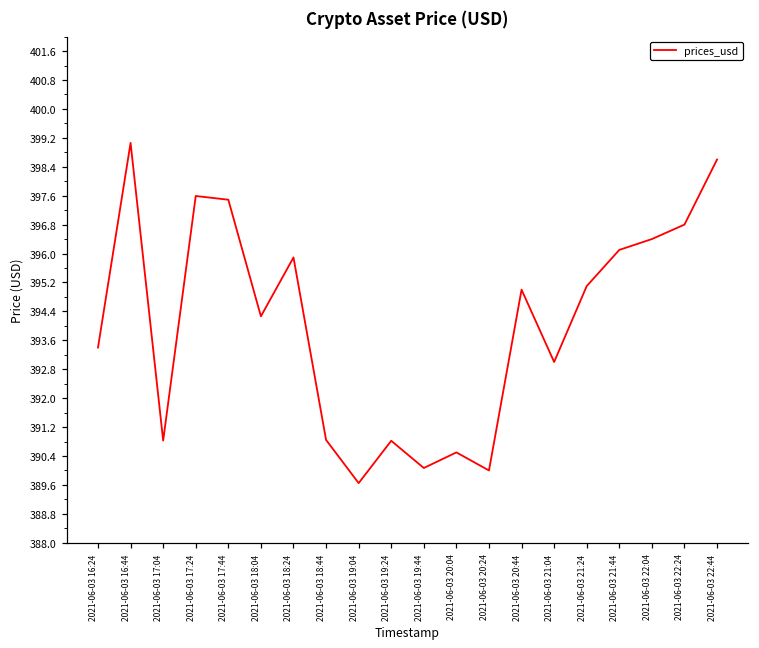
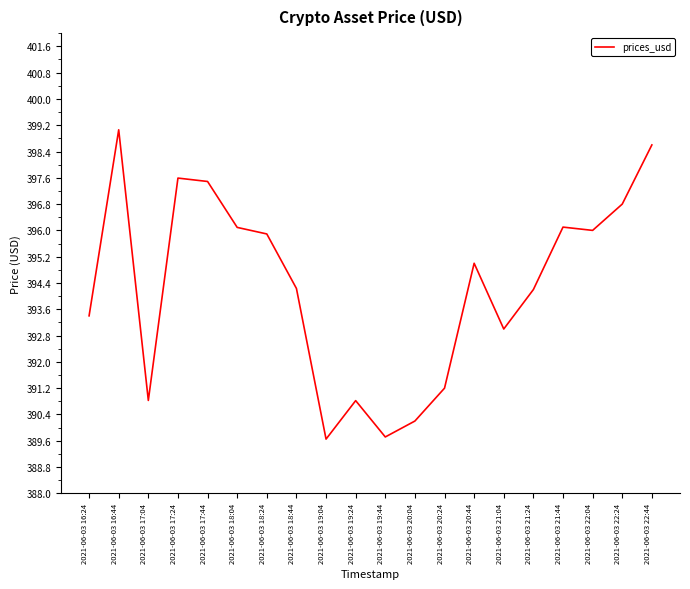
2021-06-03 18:04: 394.3 -> 396.1
2021-06-03 18:44: 390.8 -> 394.2
2021-06-03 19:44: 390.1 -> 389.7
2021-06-03 20:04: 390.5 -> 390.2
2021-06-03 20:24: 390.0 -> 391.2
2021-06-03 21:24: 395.1 -> 394.2
2021-06-03 22:04: 396.4 -> 396.0
